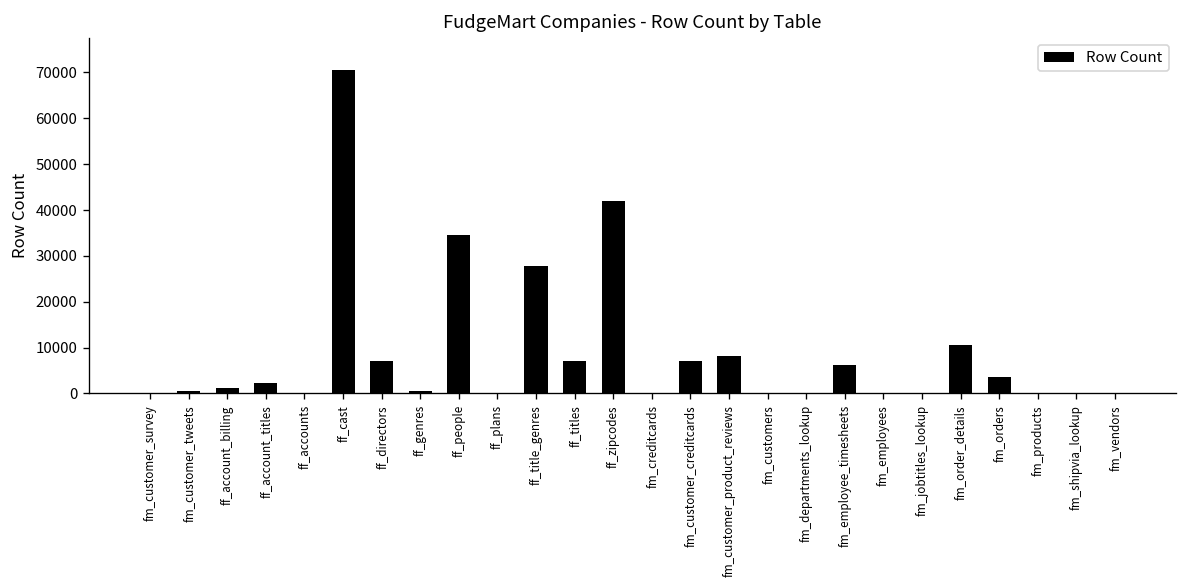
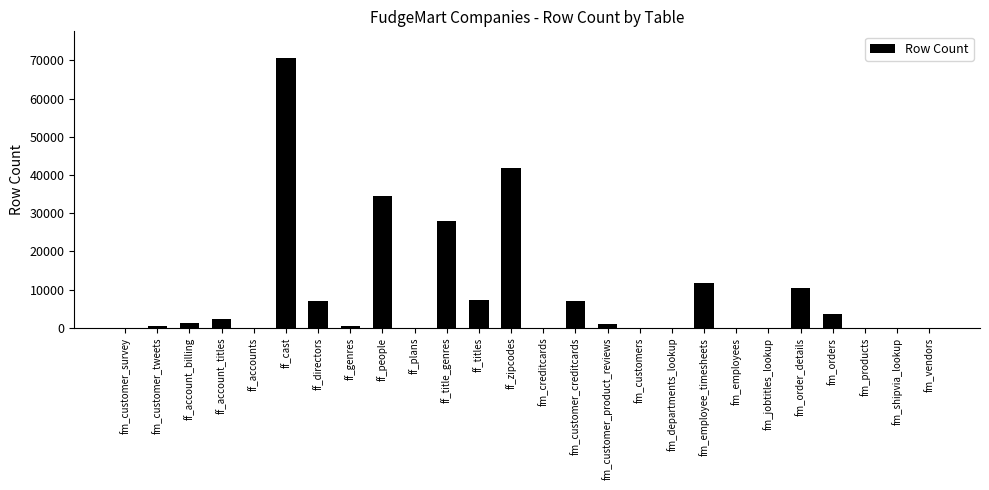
fm_customer_product_reviews: 8000 -> 1000
fm_employee_timesheets: 6000 -> 12000
